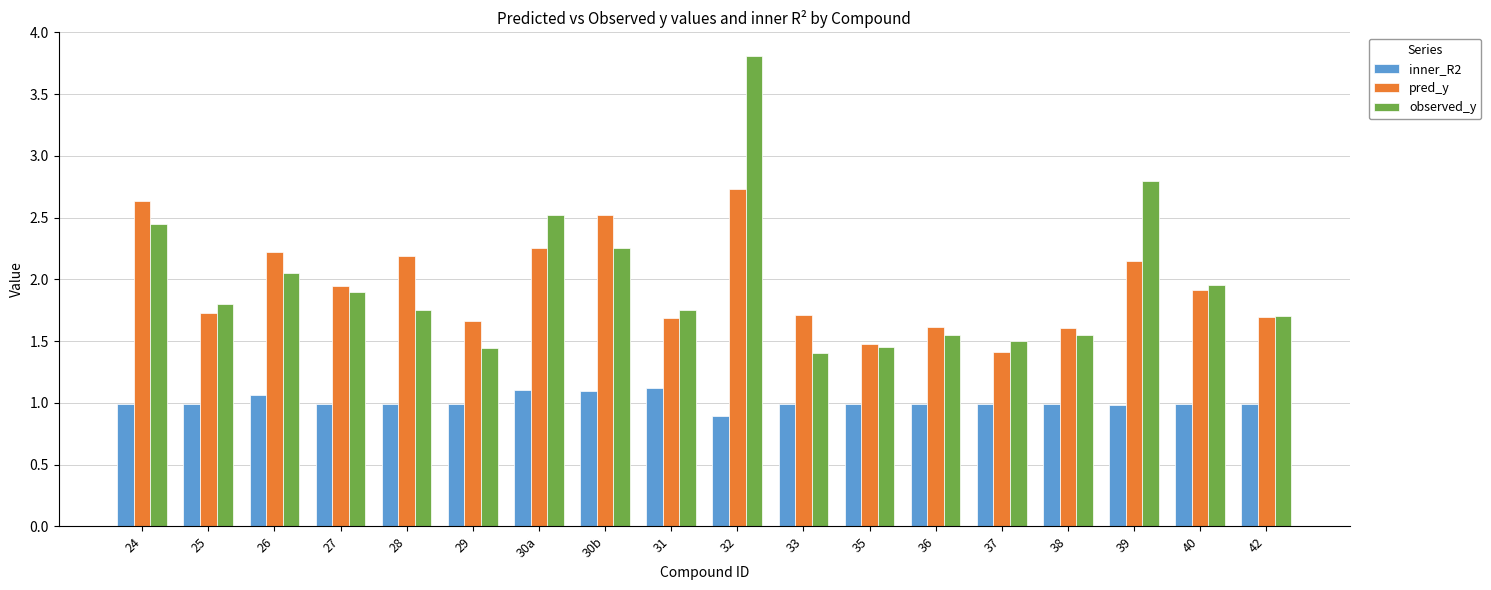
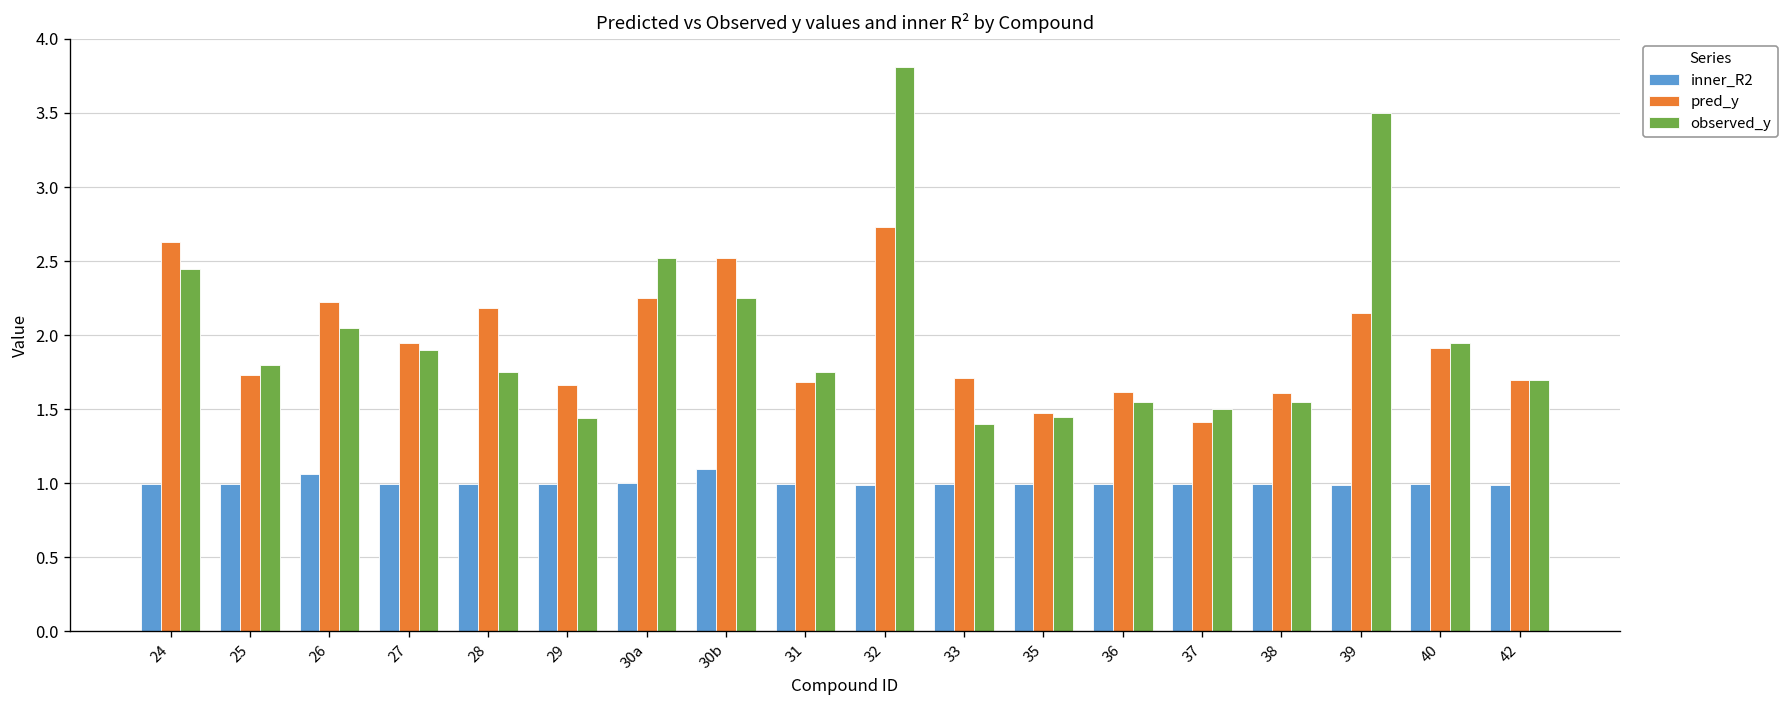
inner_R2, 30a: 1.11 -> 1.00
inner_R2, 31: 1.12 -> 0.99
inner_R2, 32: 0.89 -> 0.99
observed_y, 39: 2.8 -> 3.5
